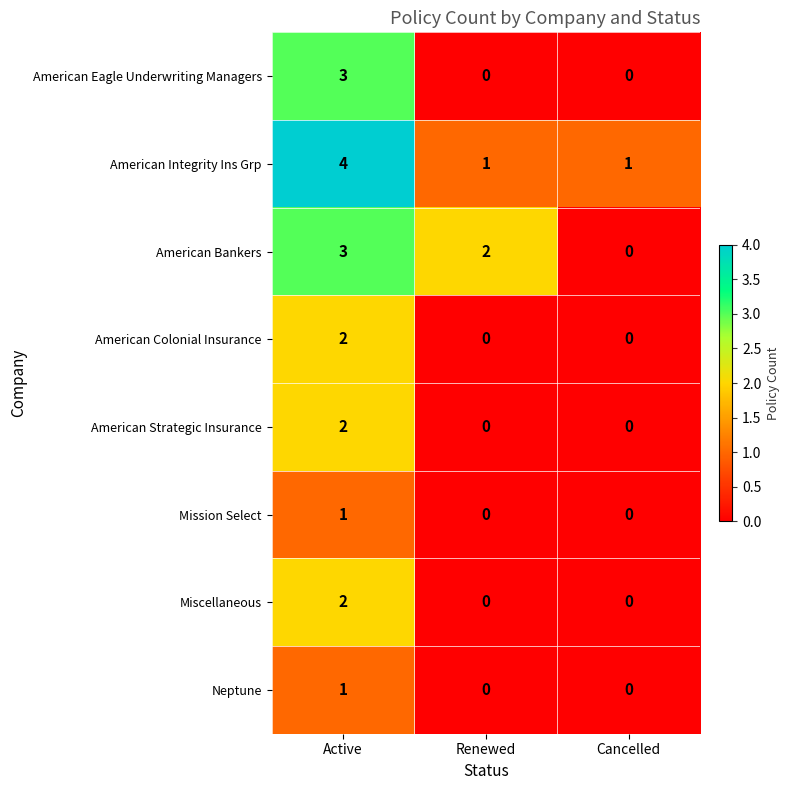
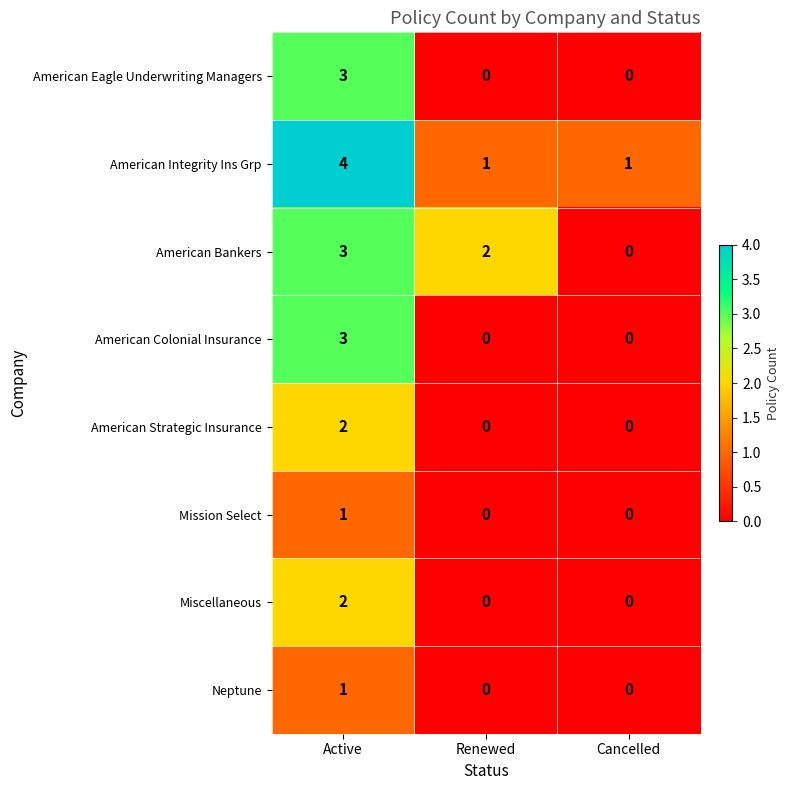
American Colonial Insurance, Active: 2 -> 3
